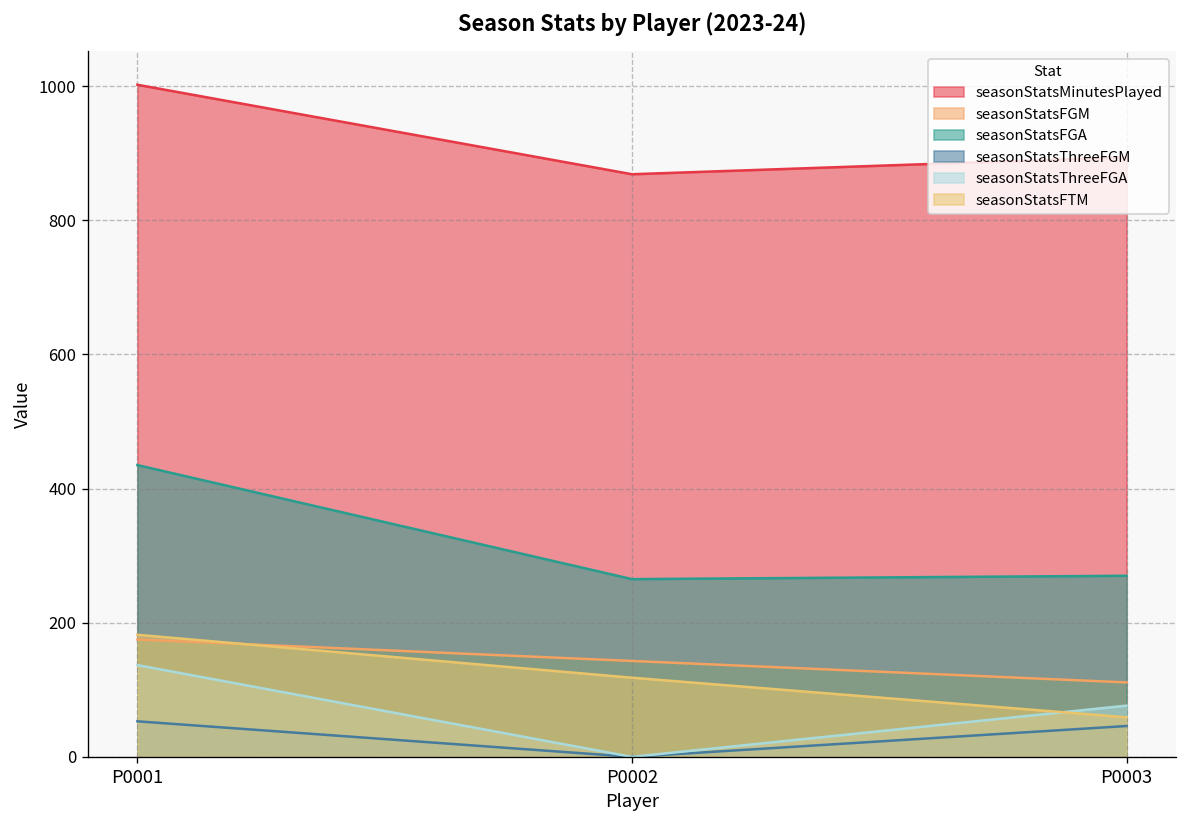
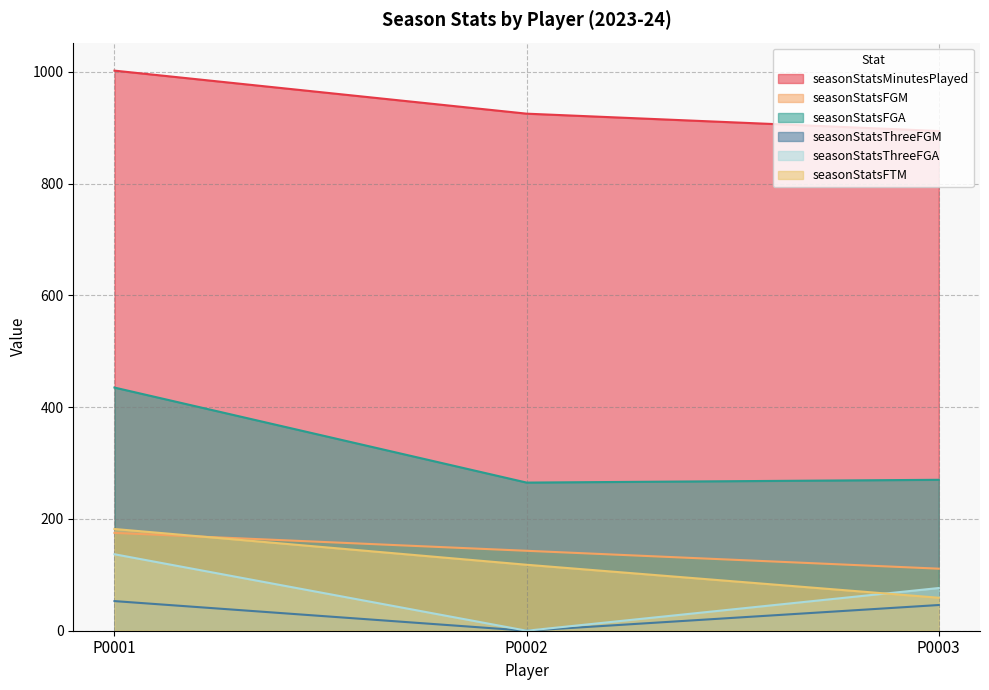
seasonStatsMinutesPlayed, P0002: 870 -> 930
